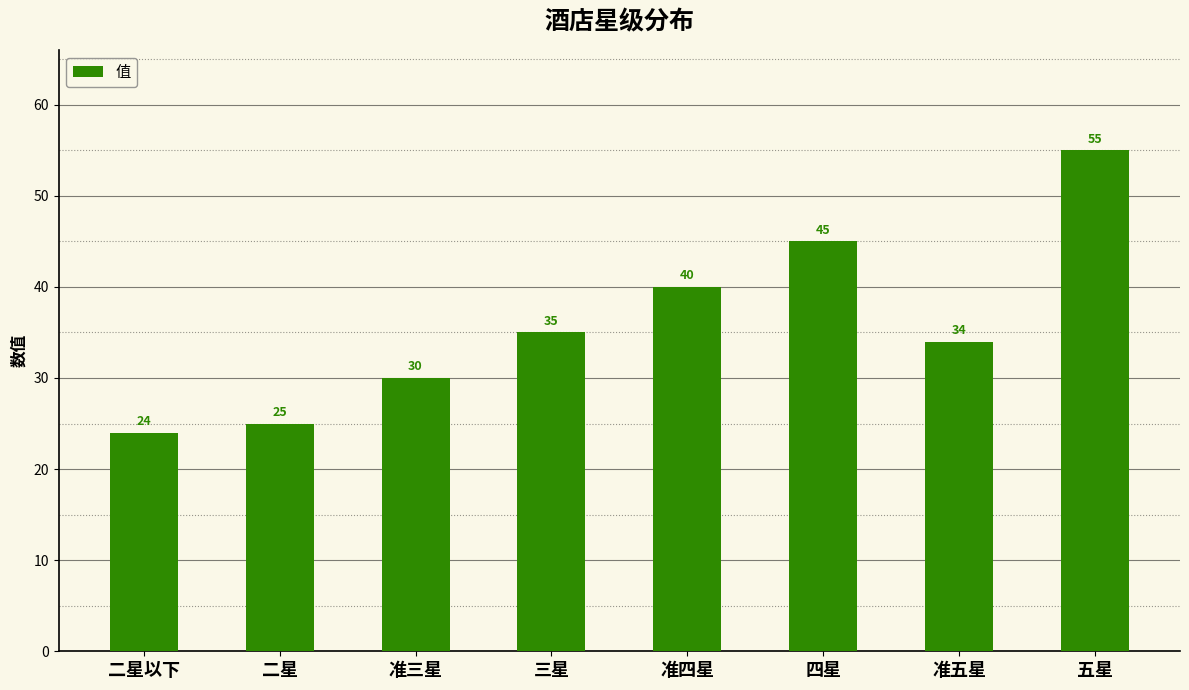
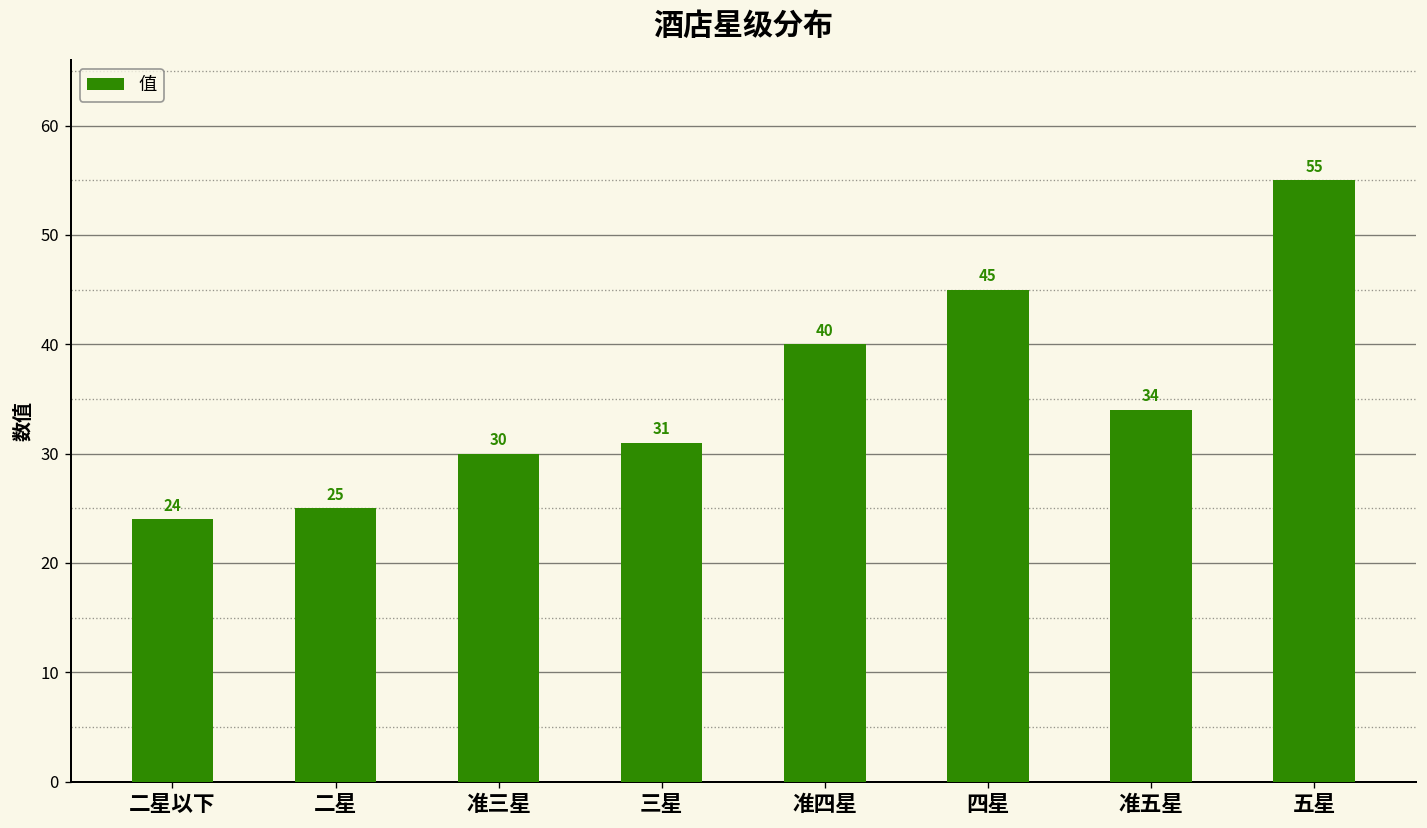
三星: 35 -> 31
